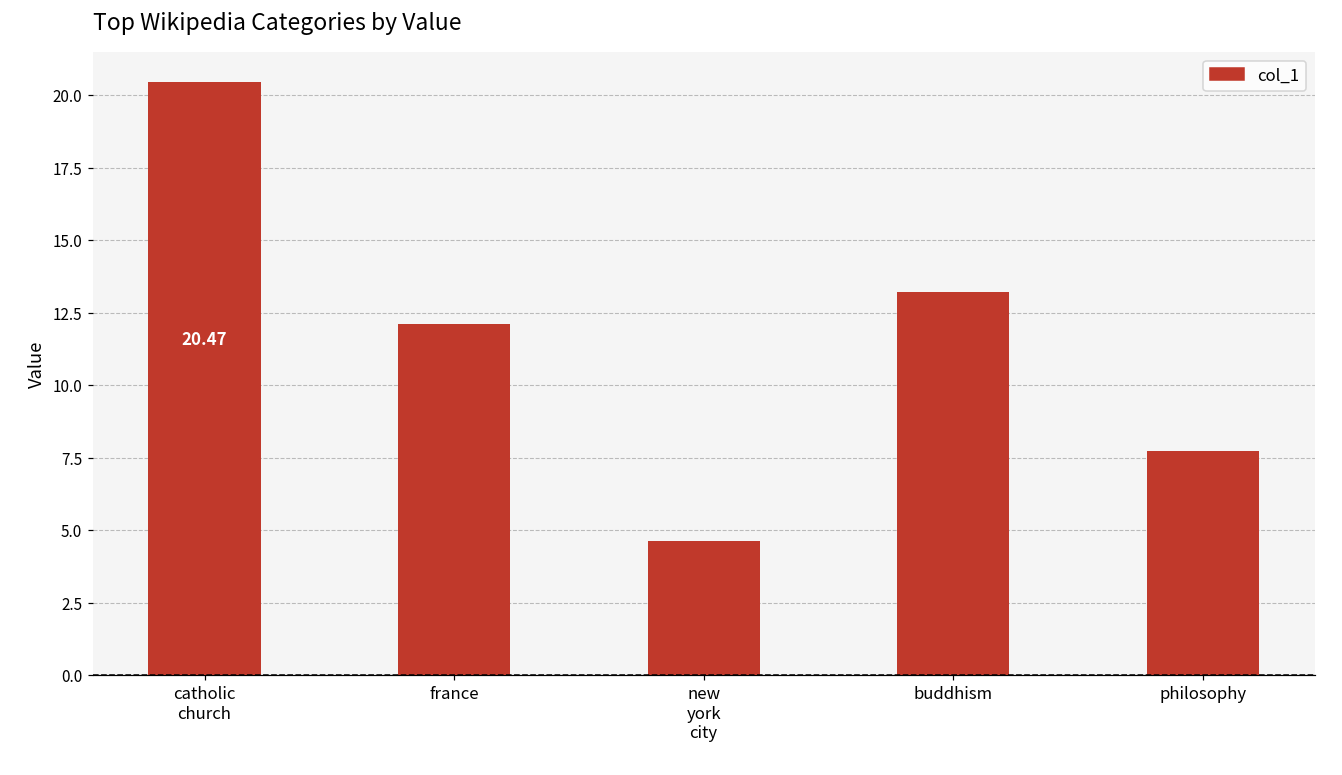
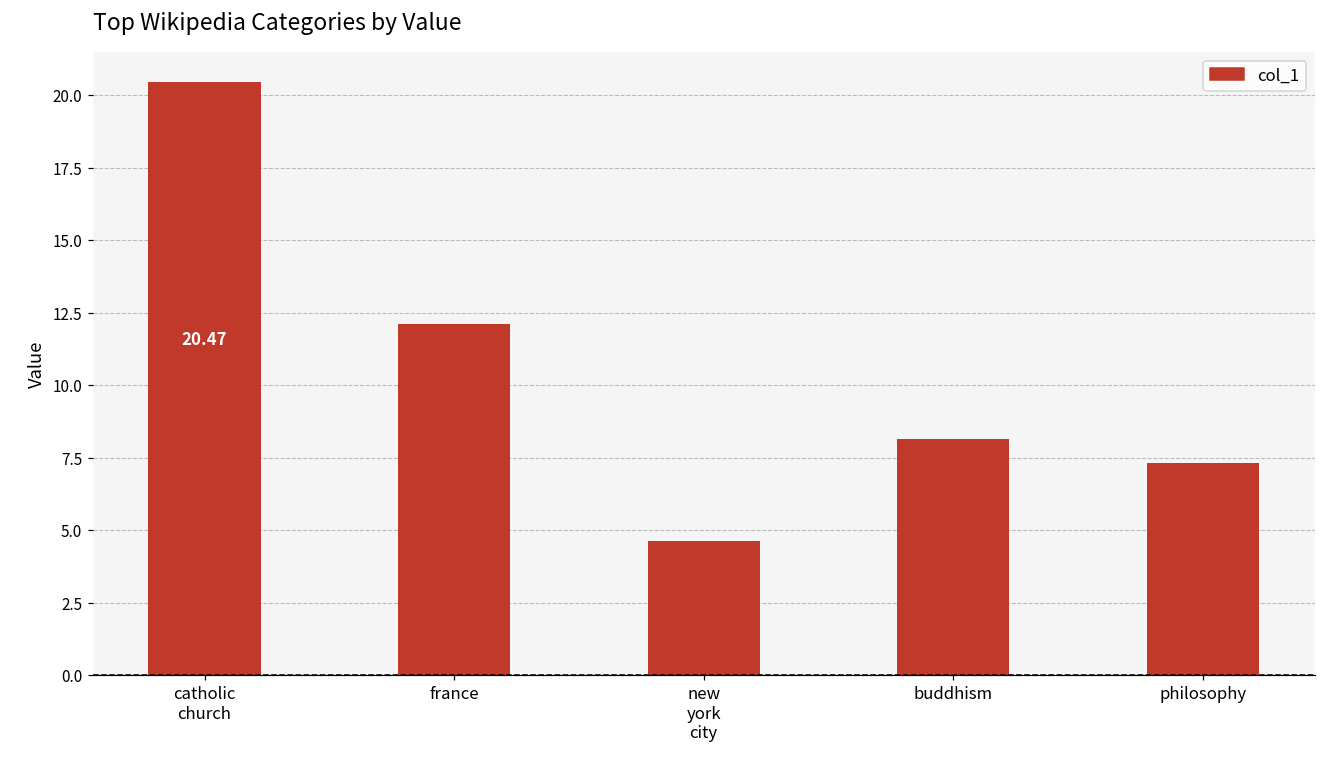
buddhism: 13.2 -> 8.2
philosophy: 7.7 -> 7.3
